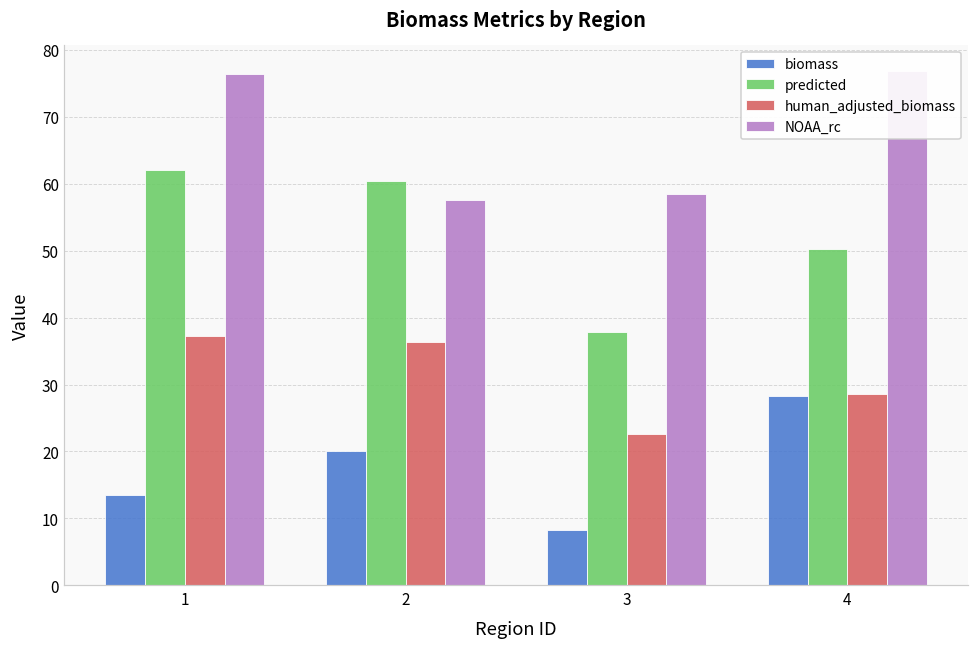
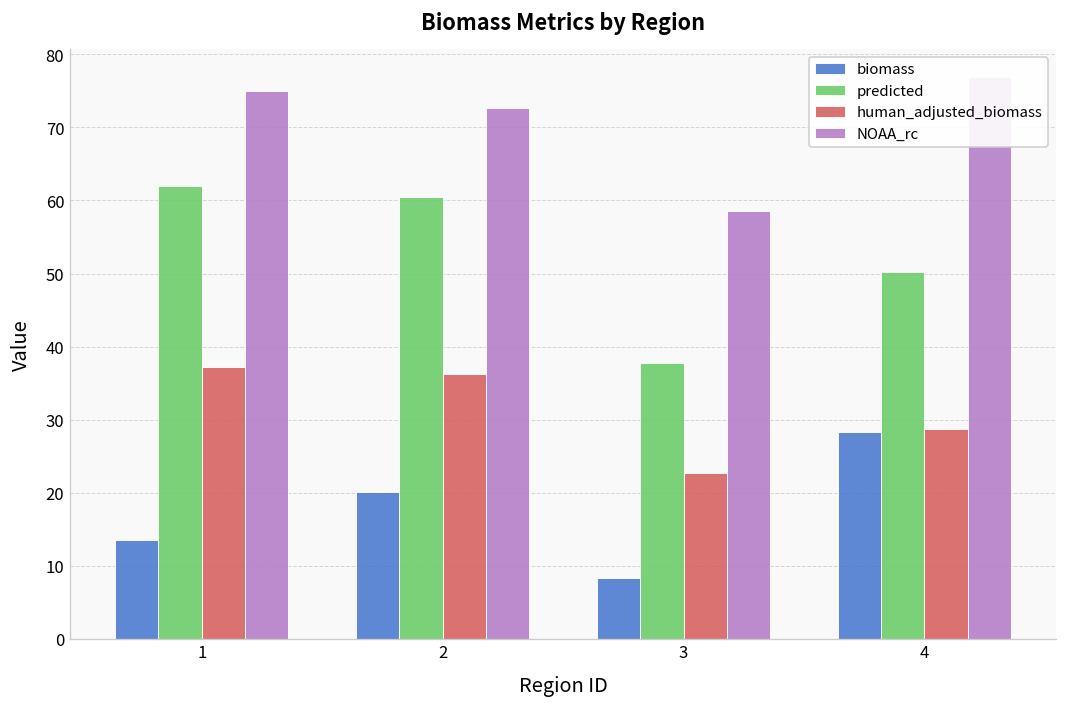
NOAA_rc, 1: 76 -> 75
NOAA_rc, 2: 58 -> 73
